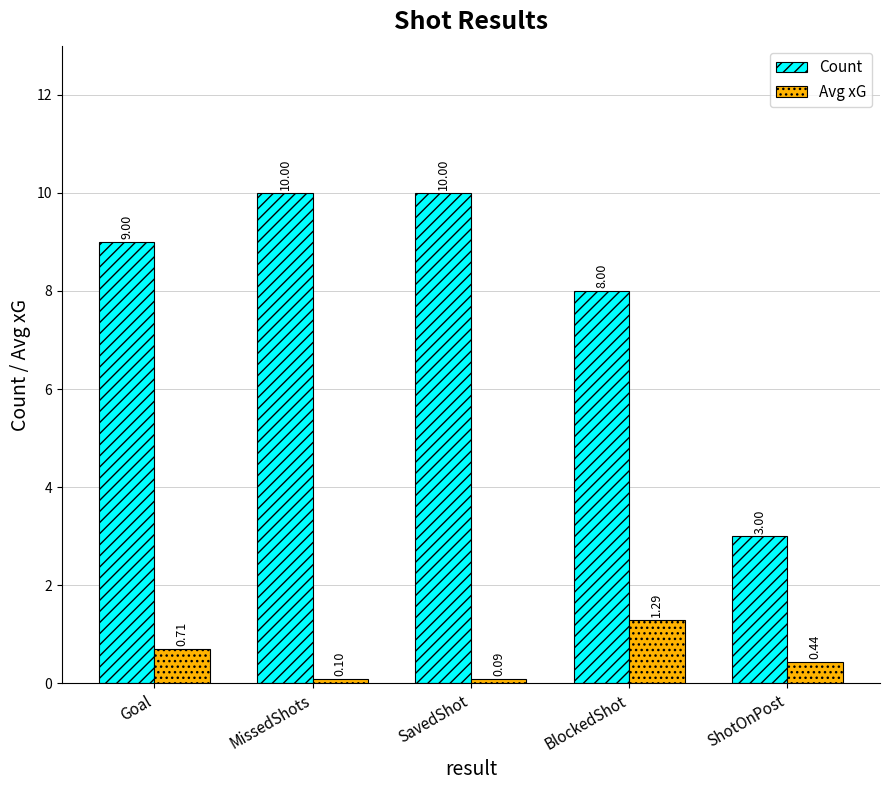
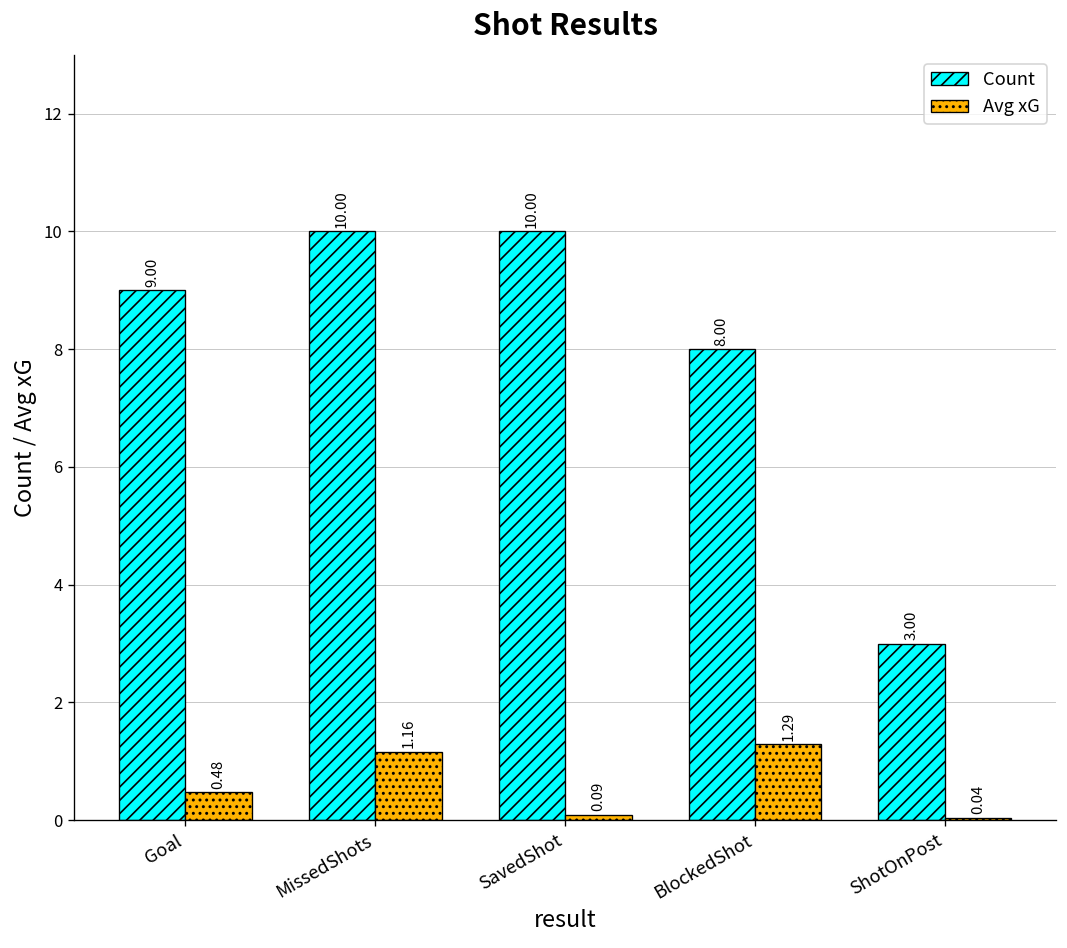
Avg xG, Goal: 0.71 -> 0.48
Avg xG, MissedShots: 0.10 -> 1.16
Avg xG, ShotOnPost: 0.44 -> 0.04
